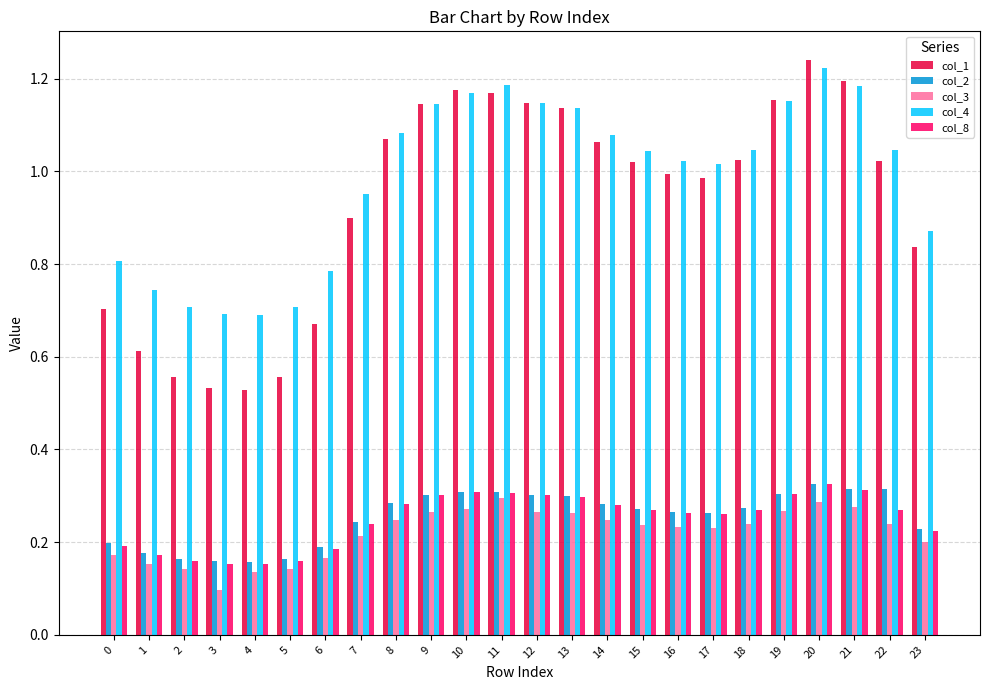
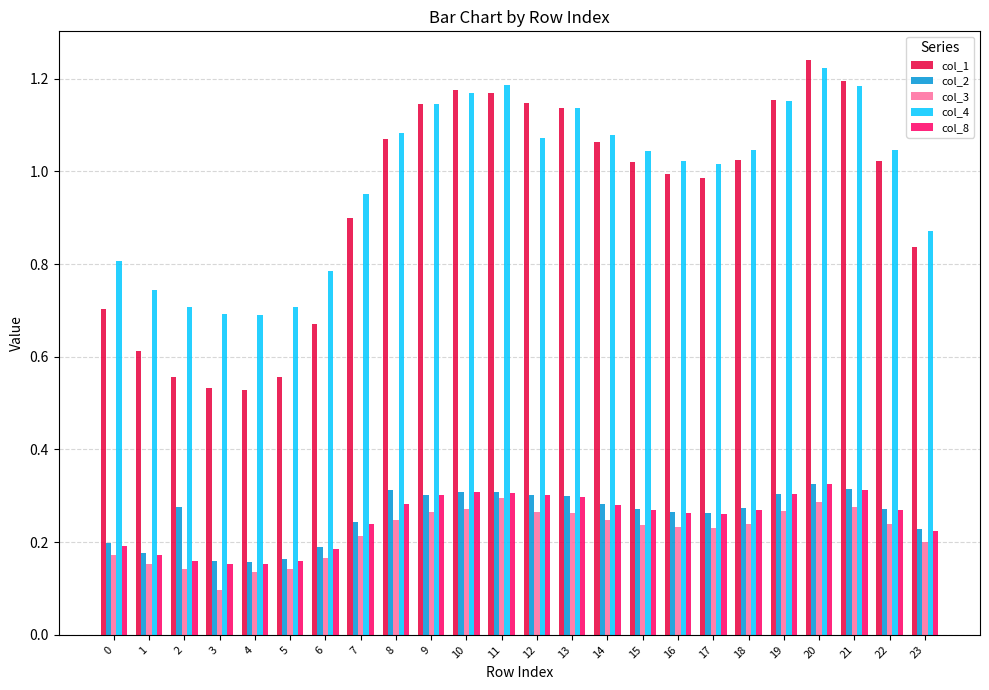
col_2, 2: 0.16 -> 0.27
col_2, 8: 0.28 -> 0.31
col_4, 12: 1.15 -> 1.07
col_2, 22: 0.31 -> 0.27
